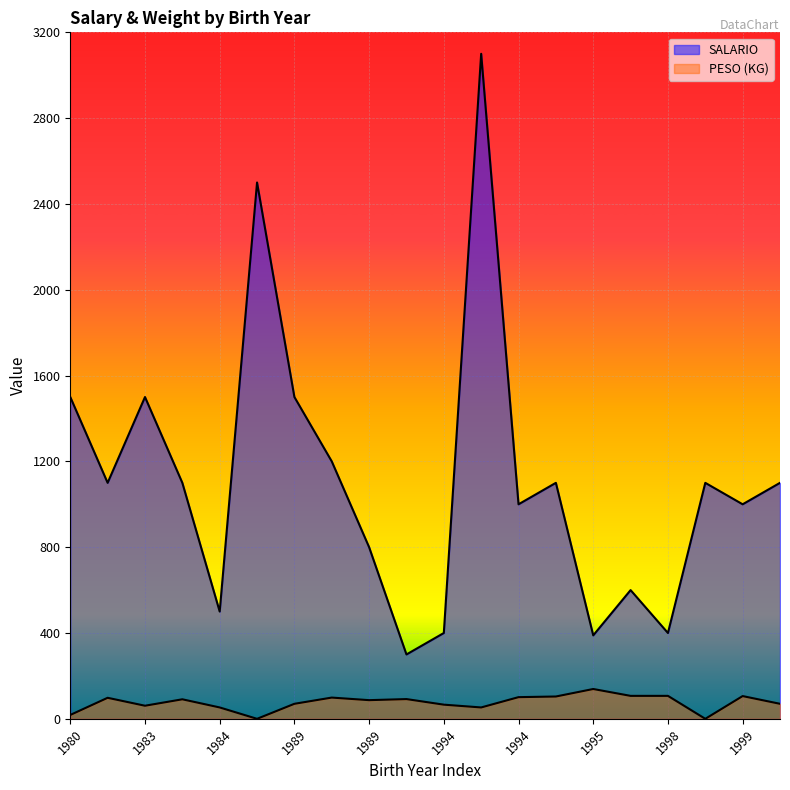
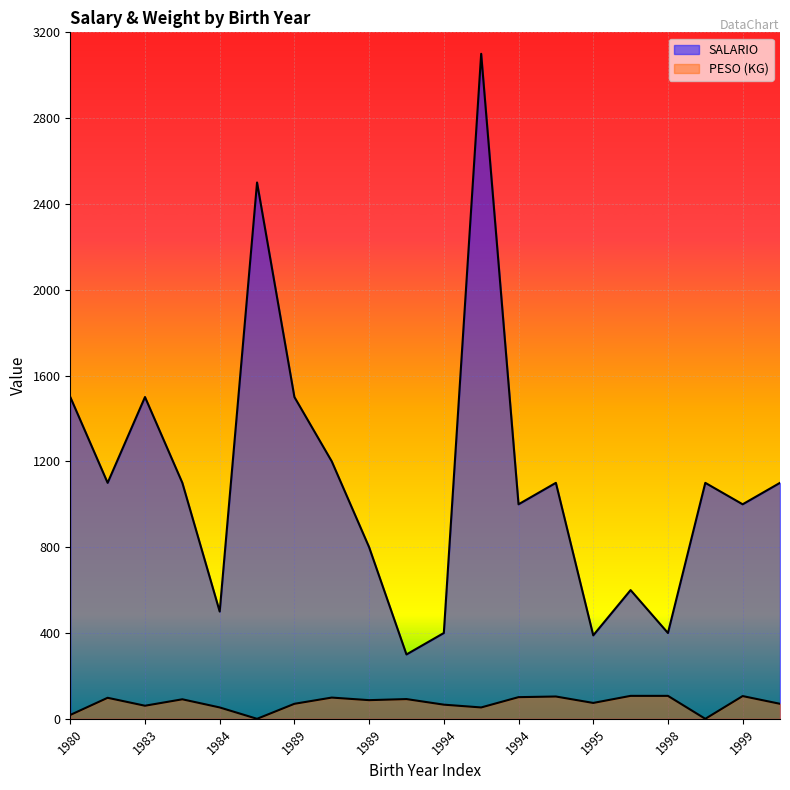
PESO (KG), 1995: 140 -> 70
